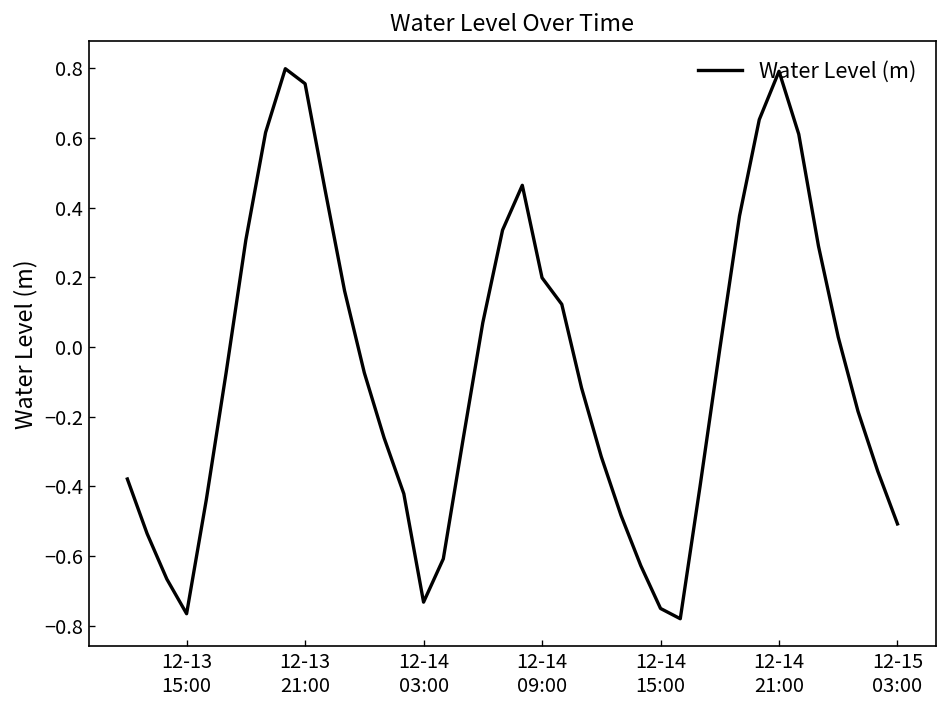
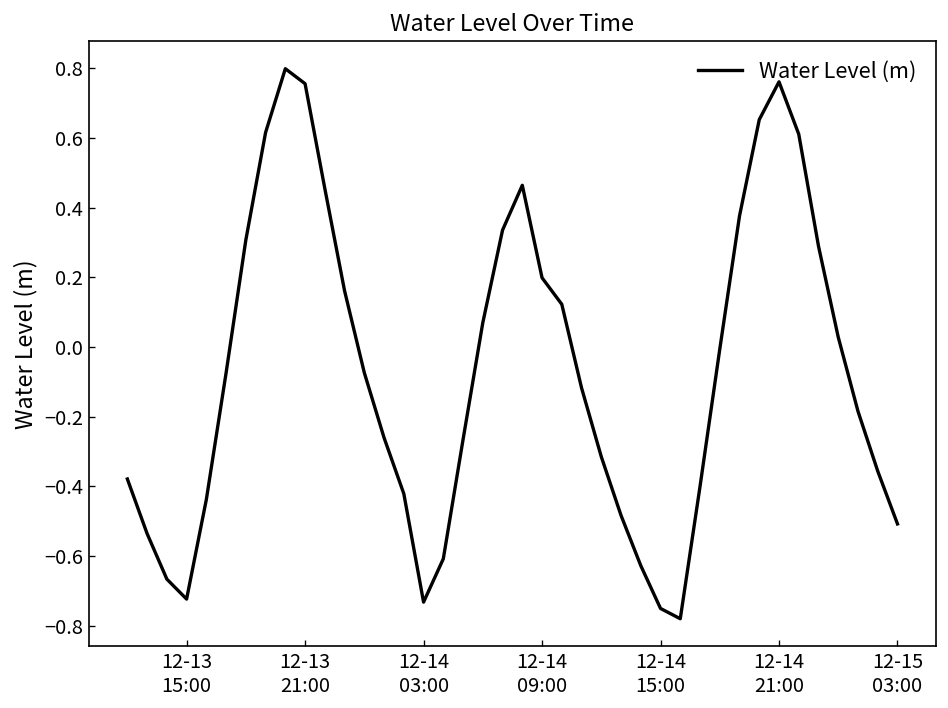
12-13 15:00: -0.77 -> -0.72
12-14 21:00: 0.79 -> 0.76
